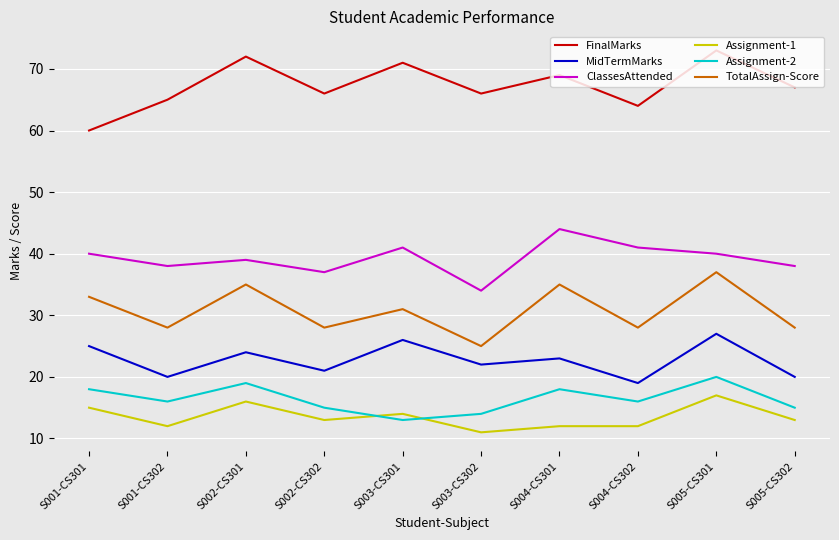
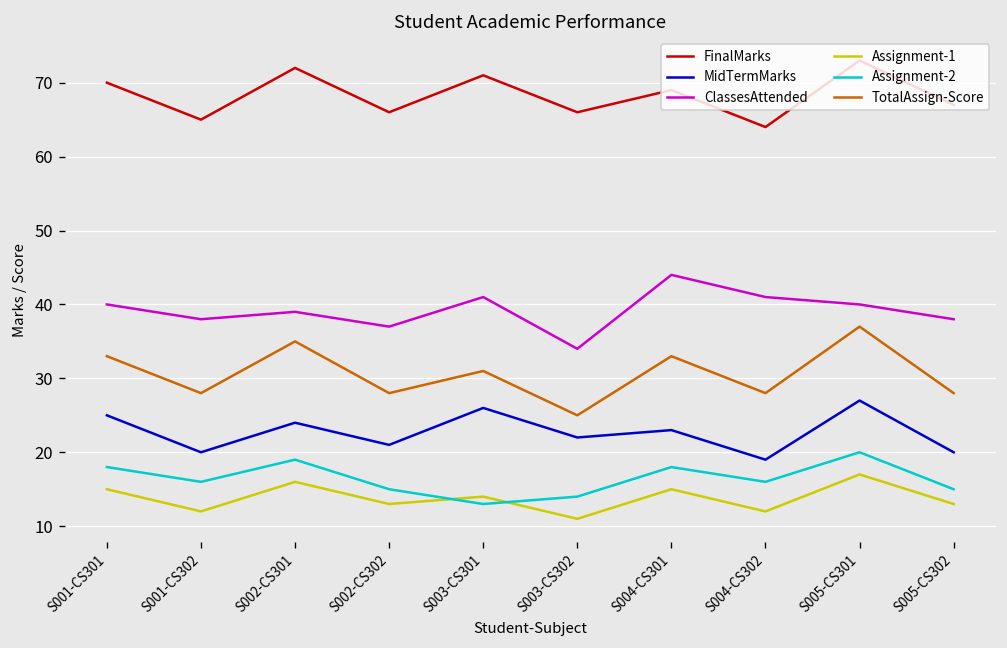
FinalMarks, S001-CS301: 60 -> 70
Assignment-1, S004-CS301: 12 -> 15
TotalAssign-Score, S004-CS301: 35 -> 33
